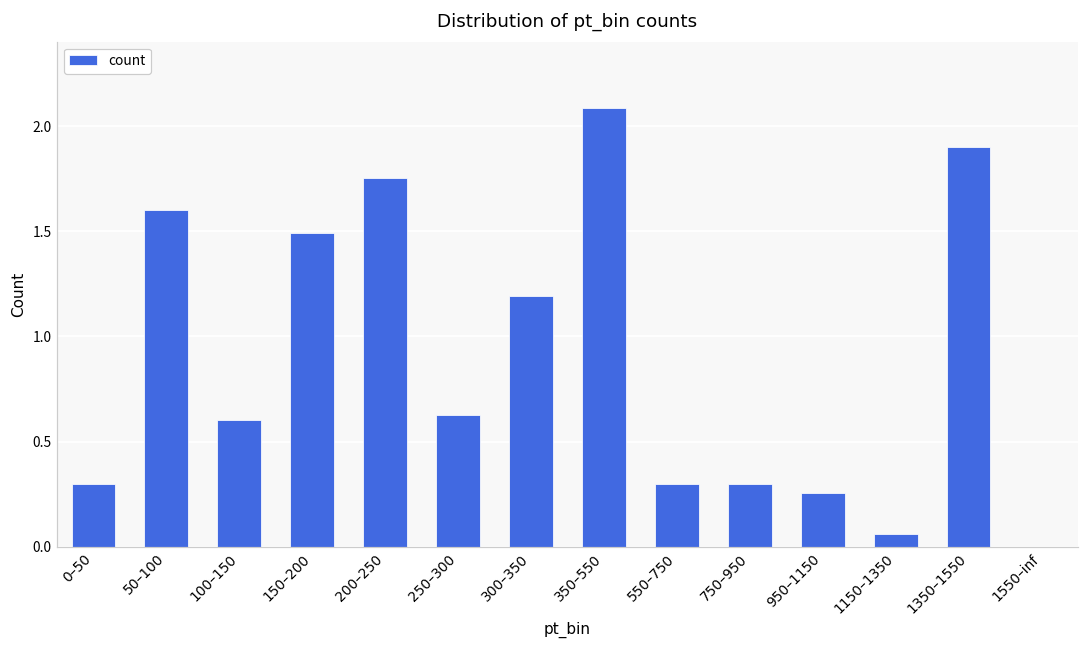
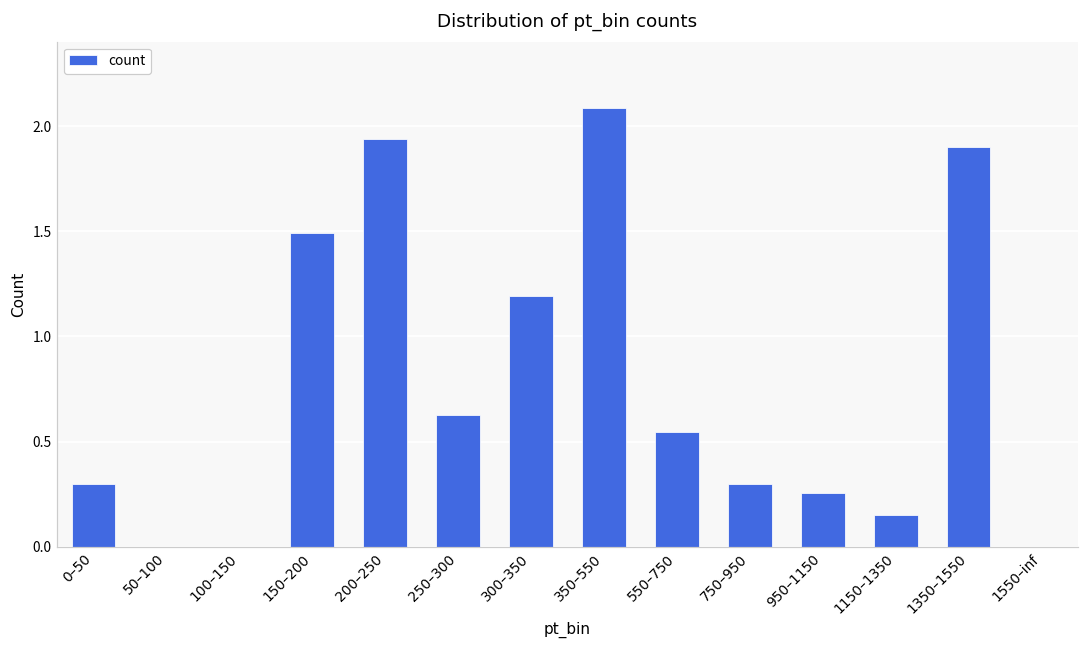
50–100: 1.6 -> 0.0
100–150: 0.6 -> 0.0
200–250: 1.76 -> 1.94
550–750: 0.30 -> 0.54
1150–1350: 0.06 -> 0.15
